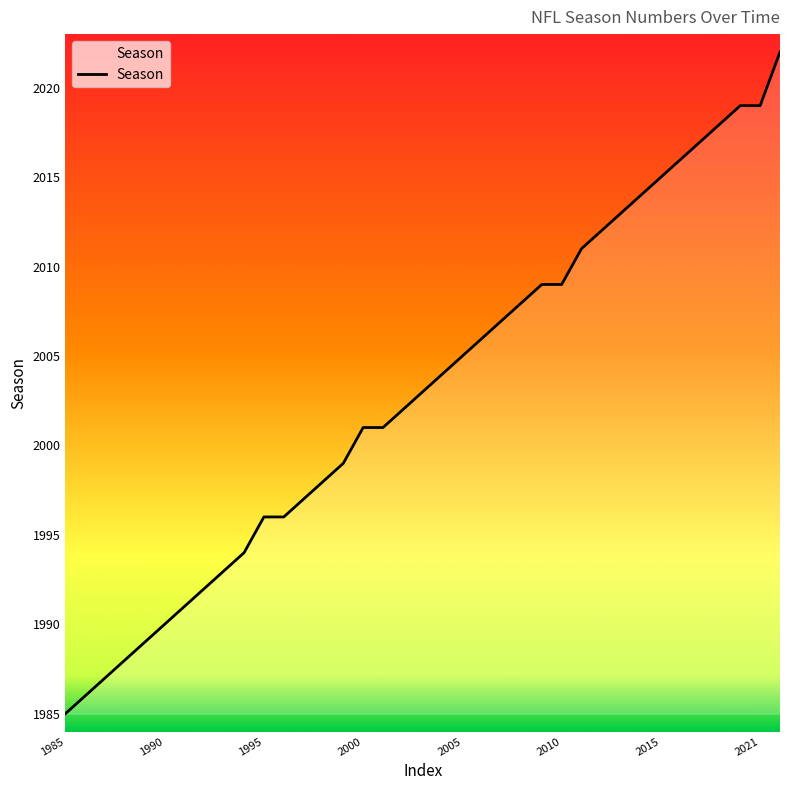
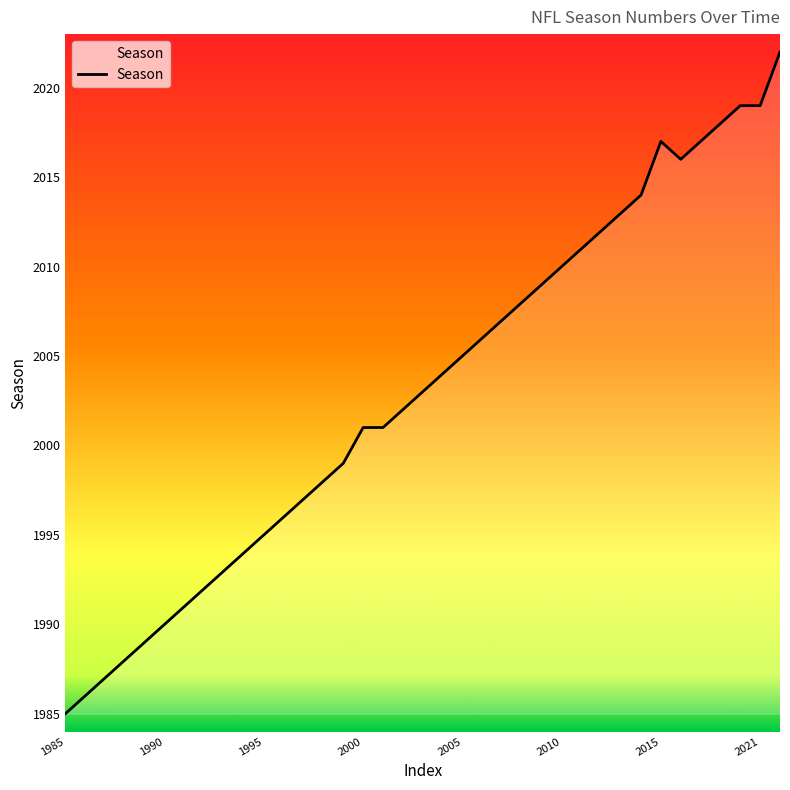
1995: 1996 -> 1995
2010: 2009 -> 2010
2015: 2015 -> 2017
